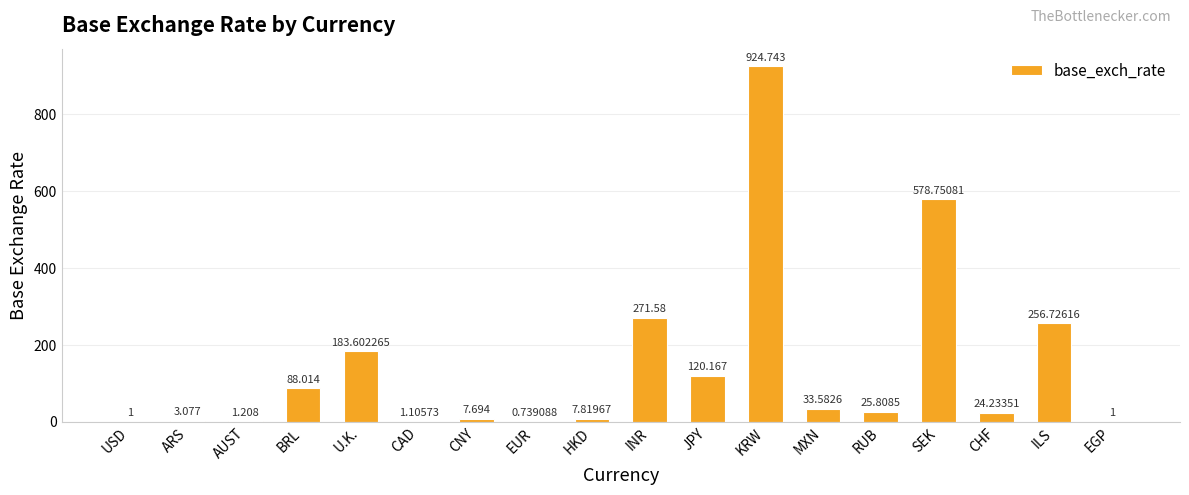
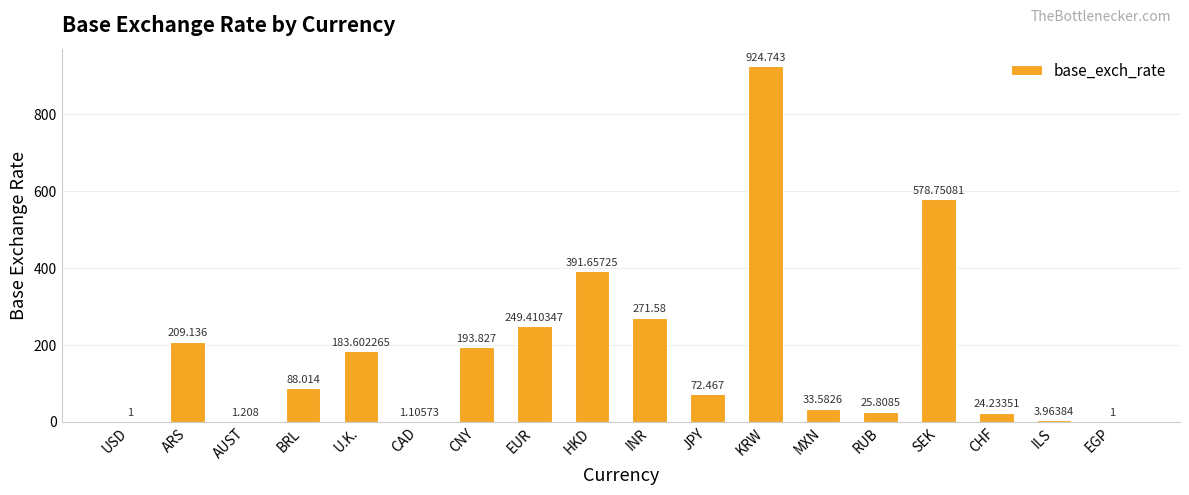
ARS: 3.077 -> 209.136
CNY: 7.694 -> 193.827
EUR: 0.739088 -> 249.410347
HKD: 7.81967 -> 391.65725
JPY: 120.167 -> 72.467
ILS: 256.72616 -> 3.96384
